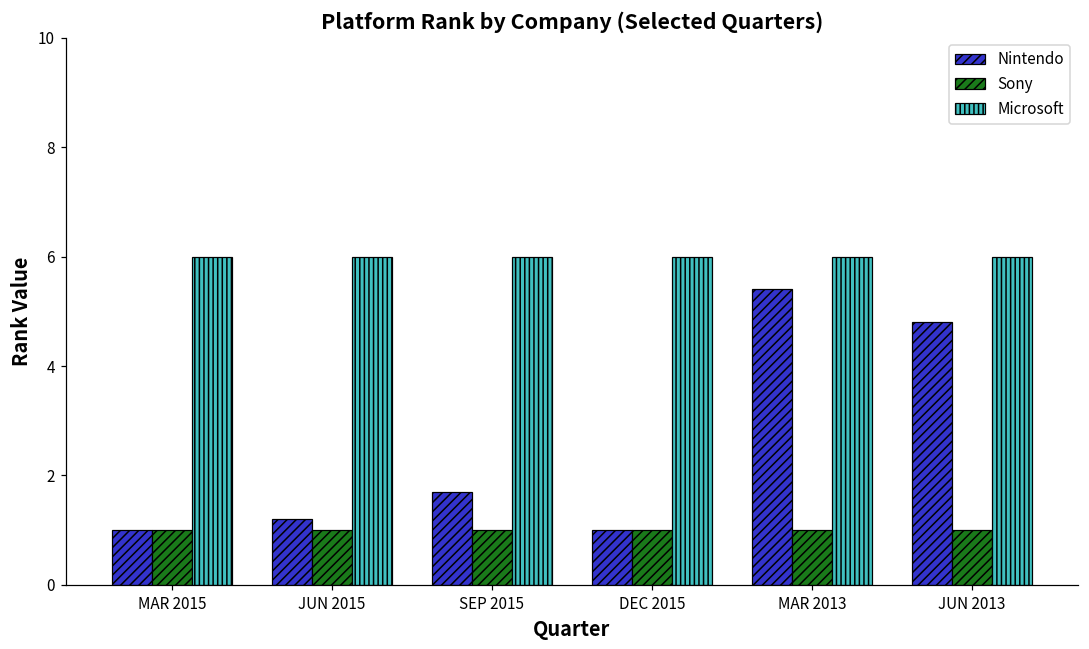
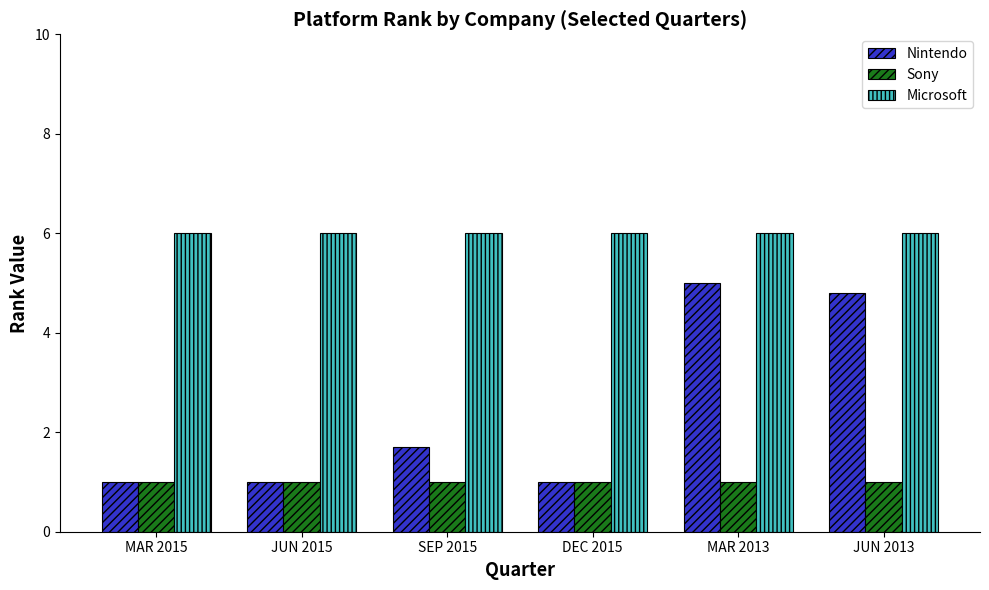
Nintendo, JUN 2015: 1.2 -> 1.0
Nintendo, MAR 2013: 5.4 -> 5.0
